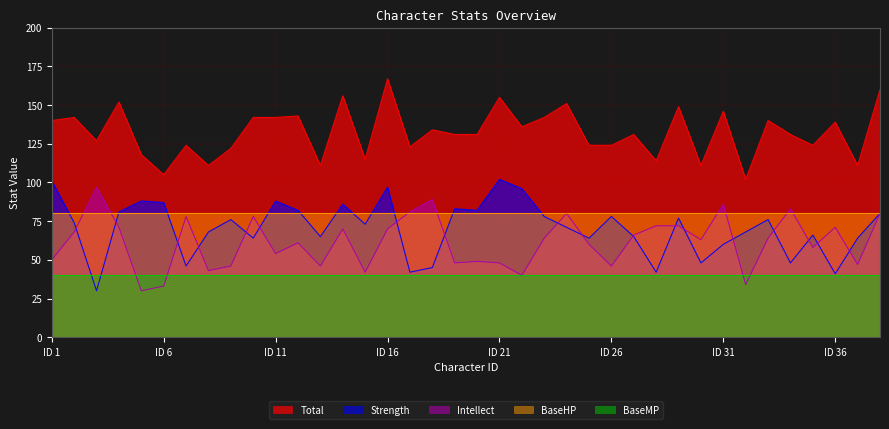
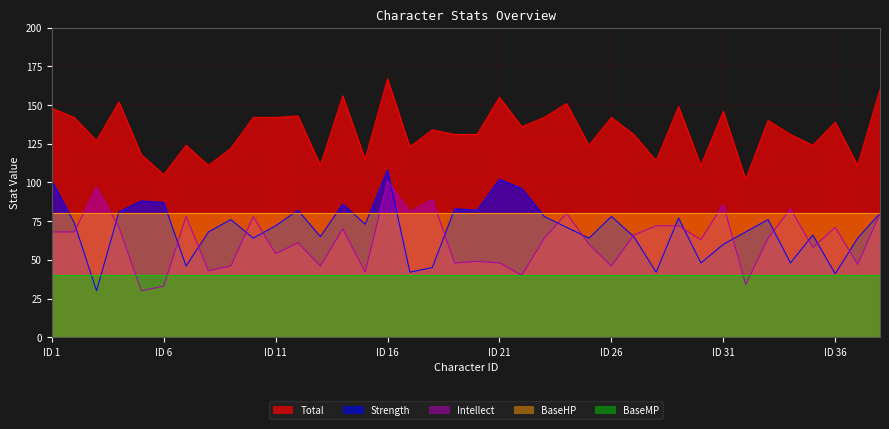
Total, ID 1: 140 -> 148
Intellect, ID 1: 50 -> 68
Strength, ID 11: 88 -> 72
Strength, ID 16: 97 -> 108
Intellect, ID 16: 70 -> 101
Total, ID 26: 124 -> 142
